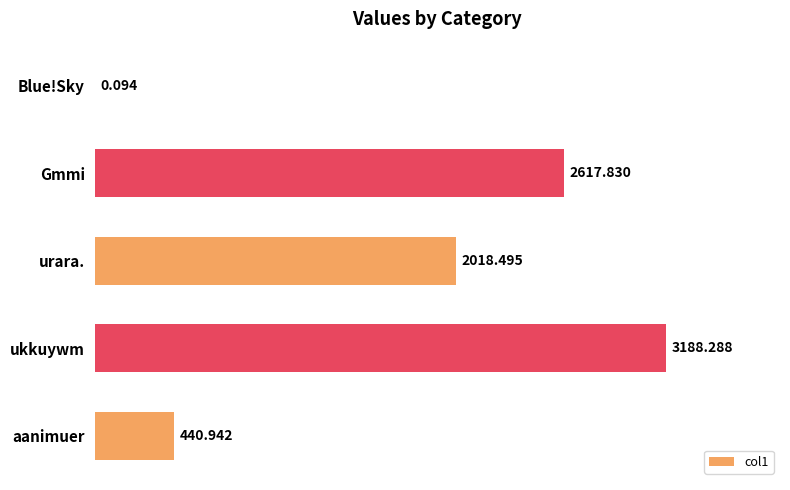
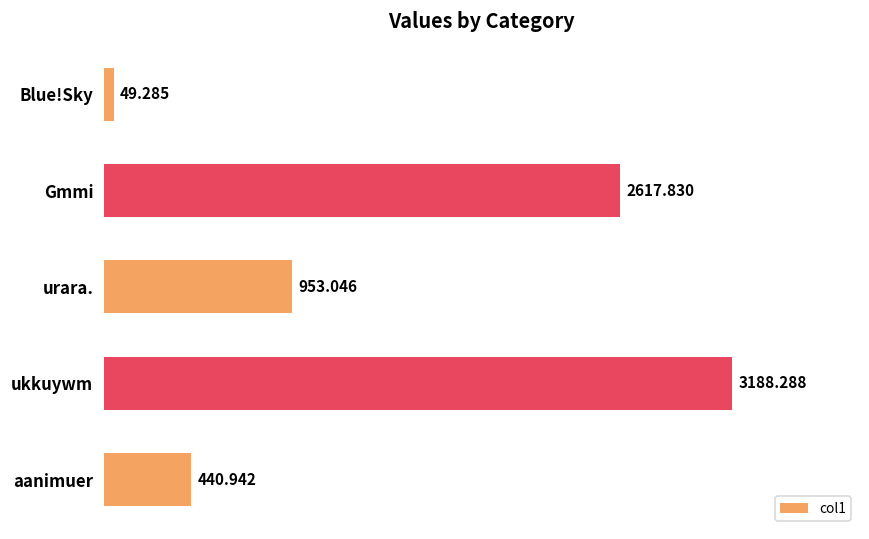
Blue!Sky: 0.094 -> 49.285
urara.: 2018.495 -> 953.046
